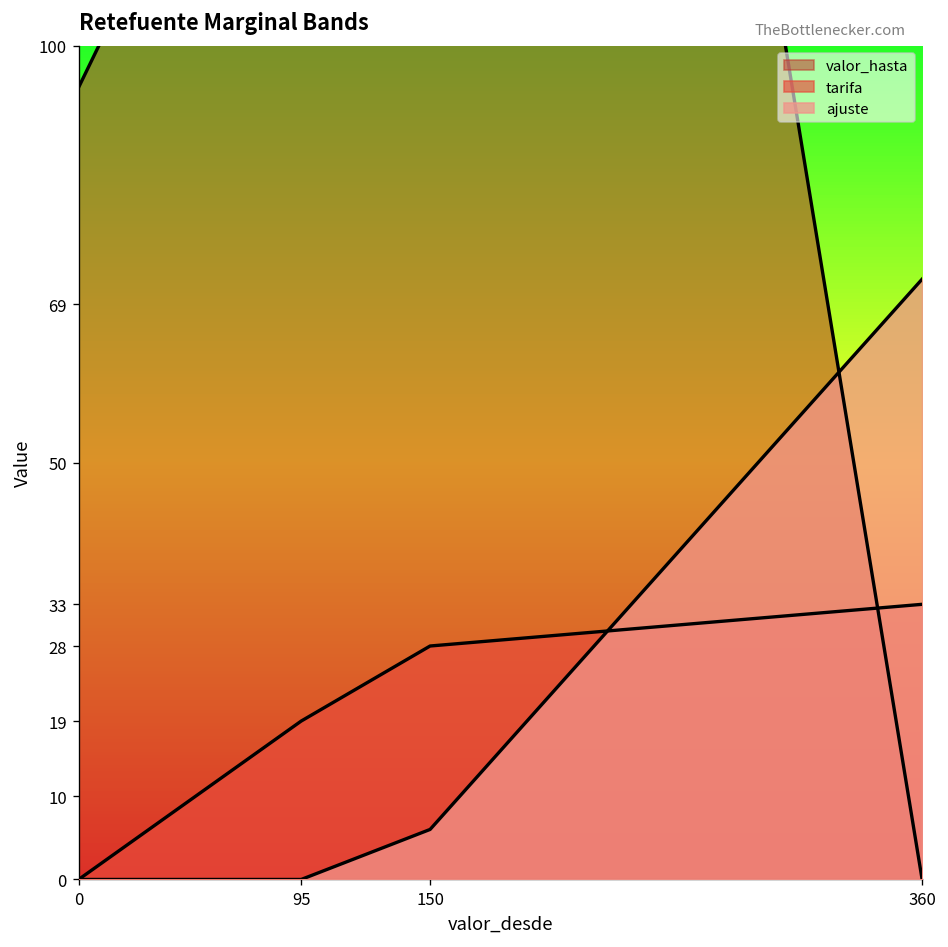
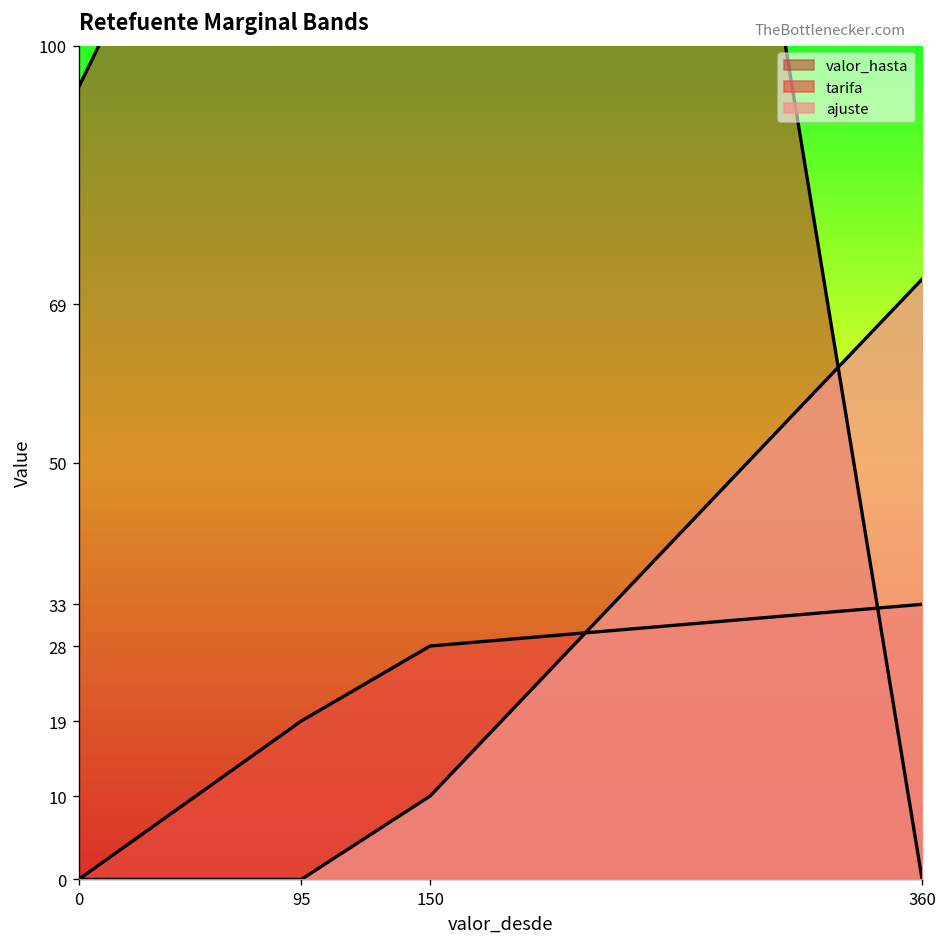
ajuste, 150: 6 -> 10
